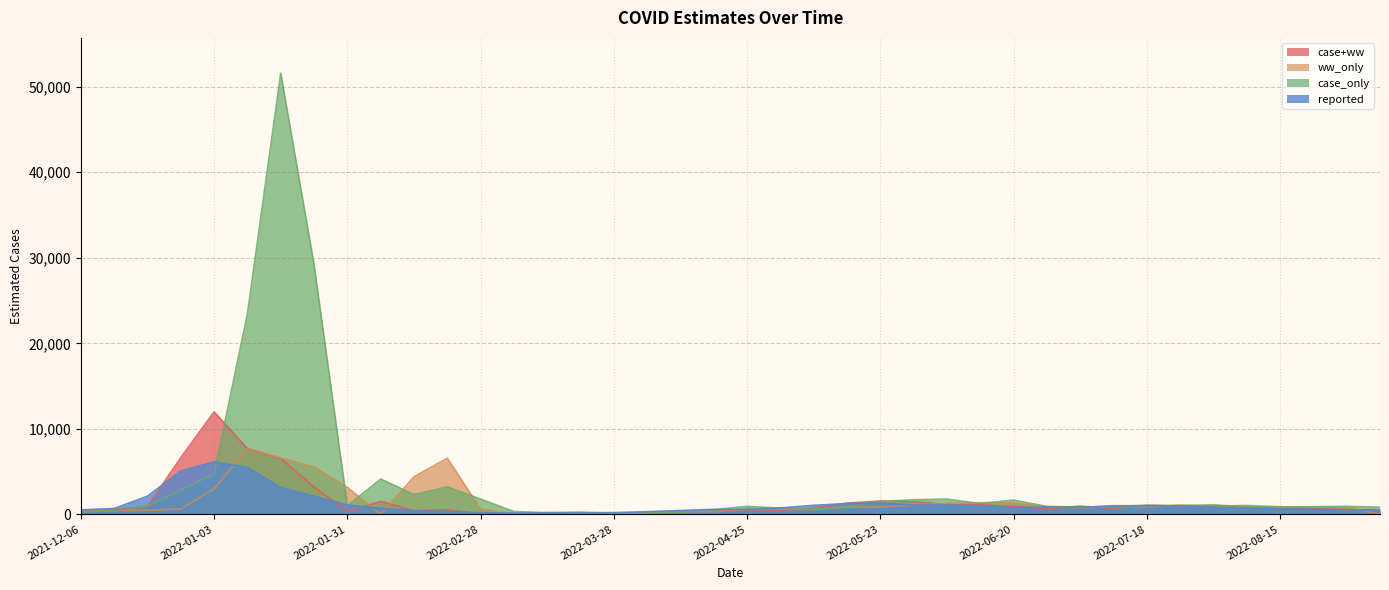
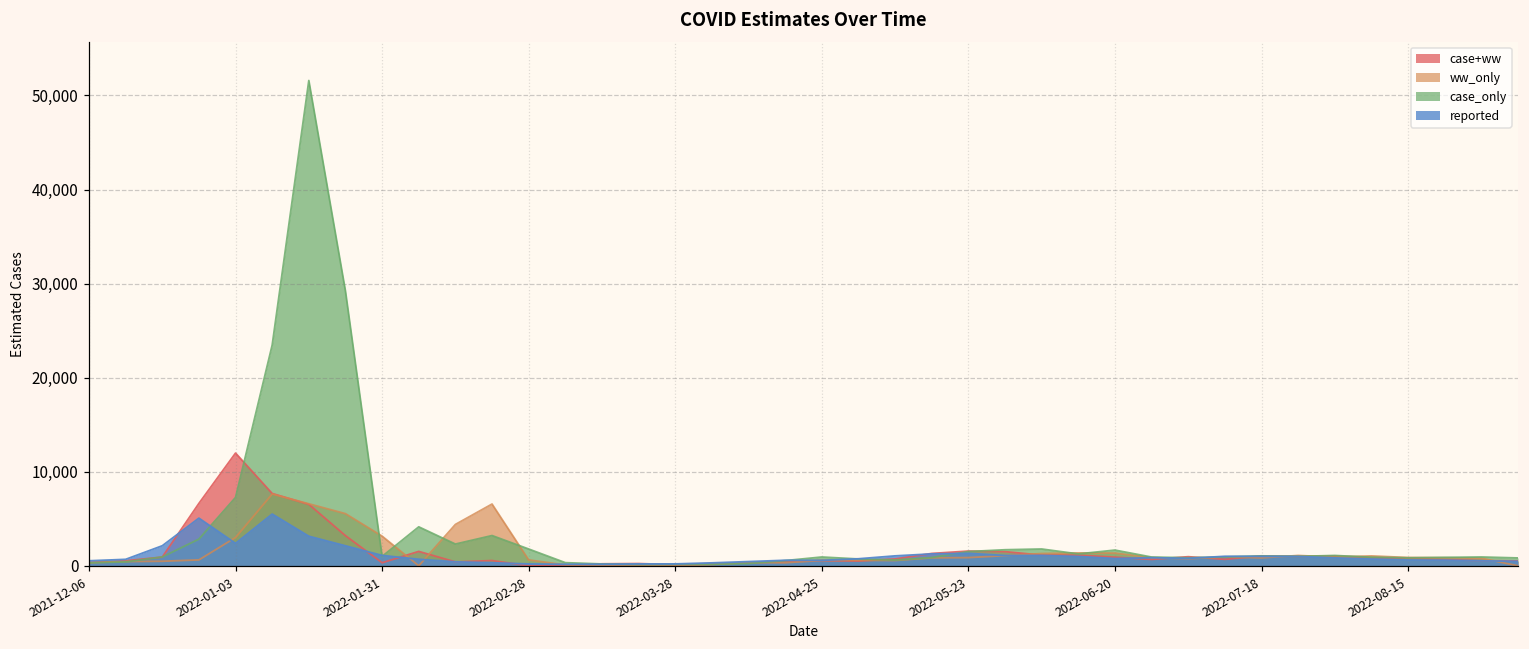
case_only, 2022-01-03: 5,000 -> 7,000
reported, 2022-01-03: 6,000 -> 2,000
